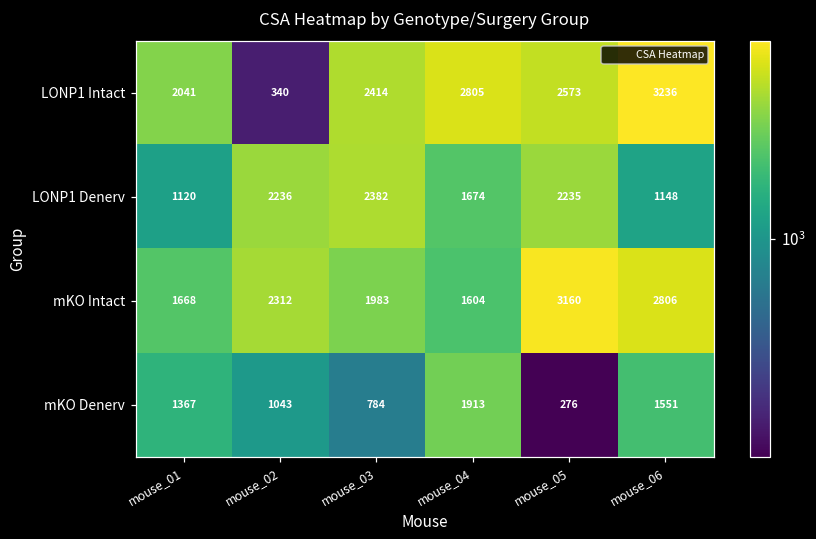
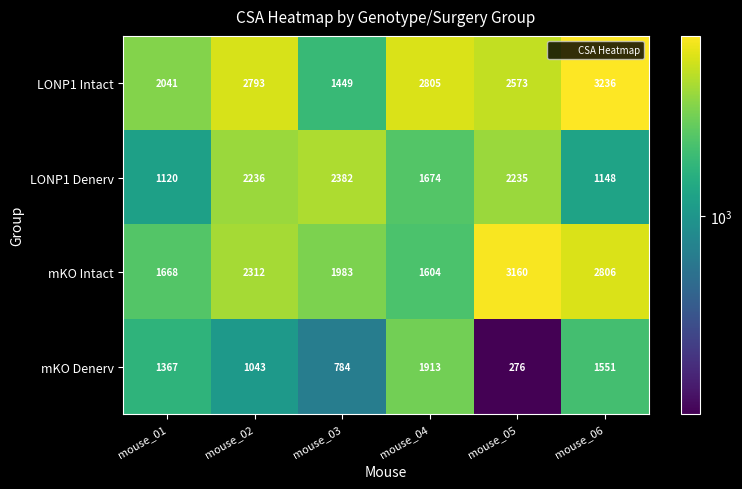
LONP1 Intact, mouse_02: 340 -> 2793
LONP1 Intact, mouse_03: 2414 -> 1449
